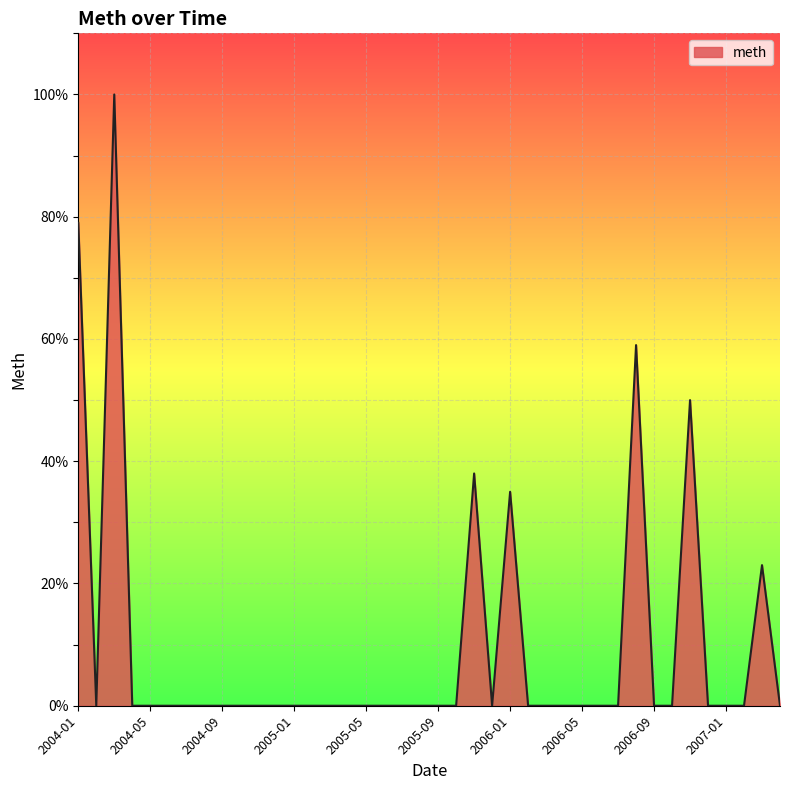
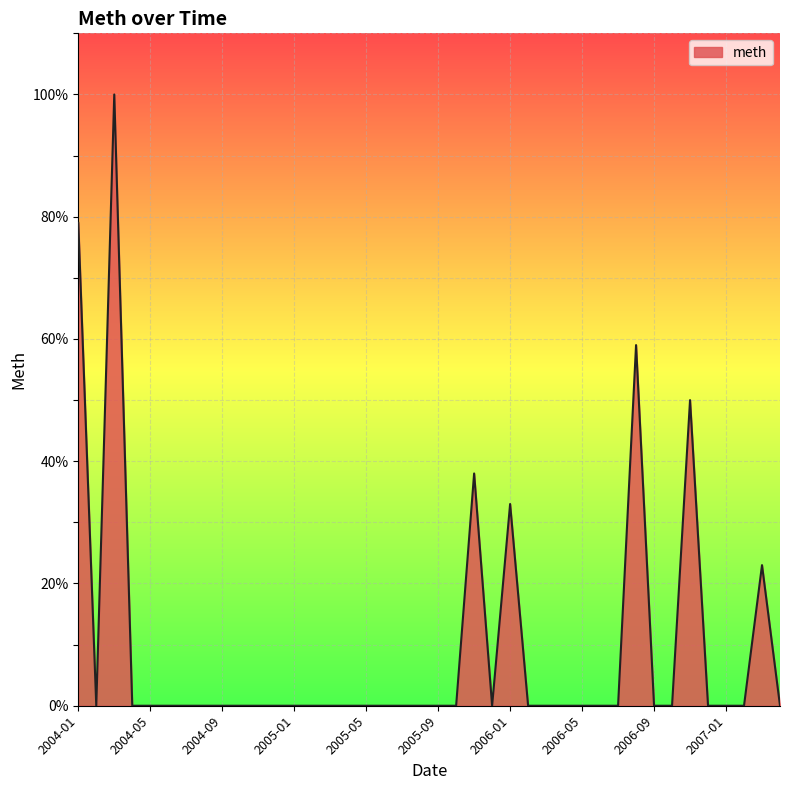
2006-01: 35% -> 33%
